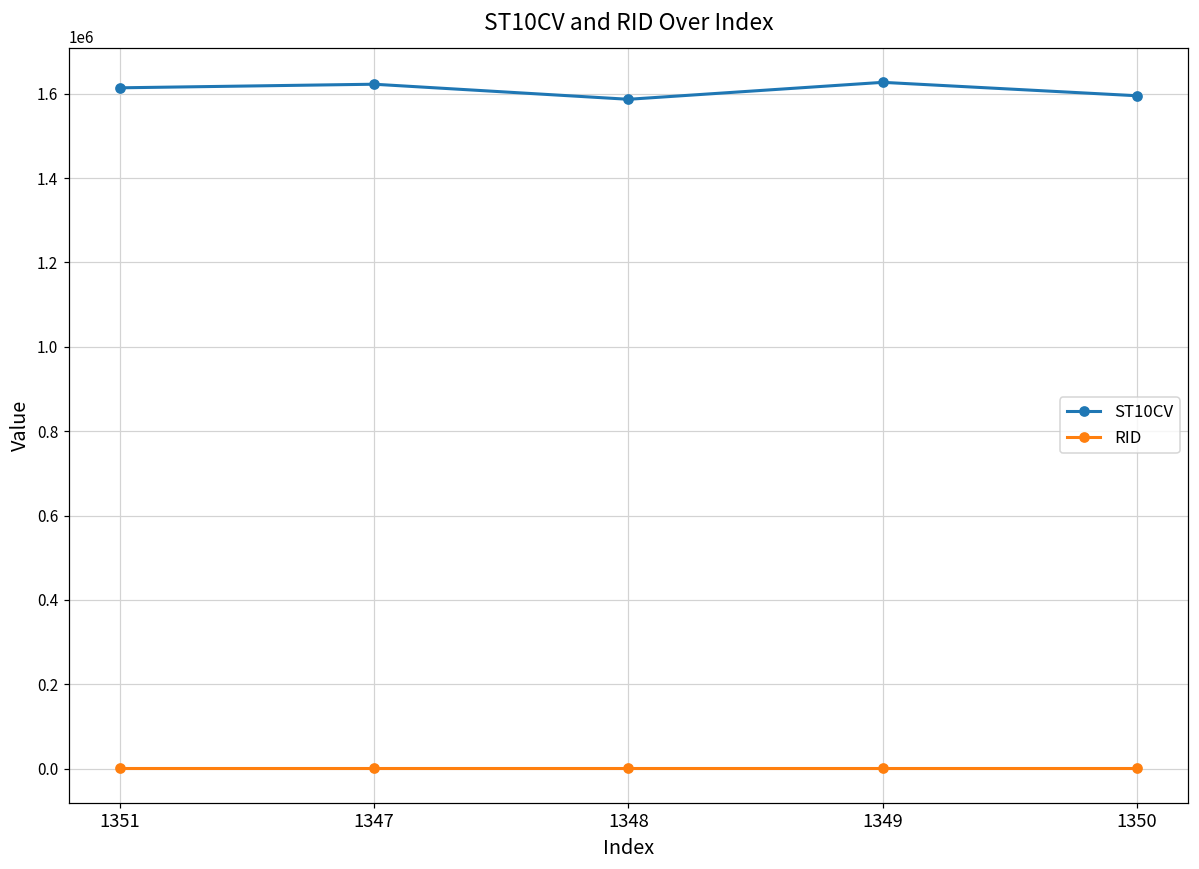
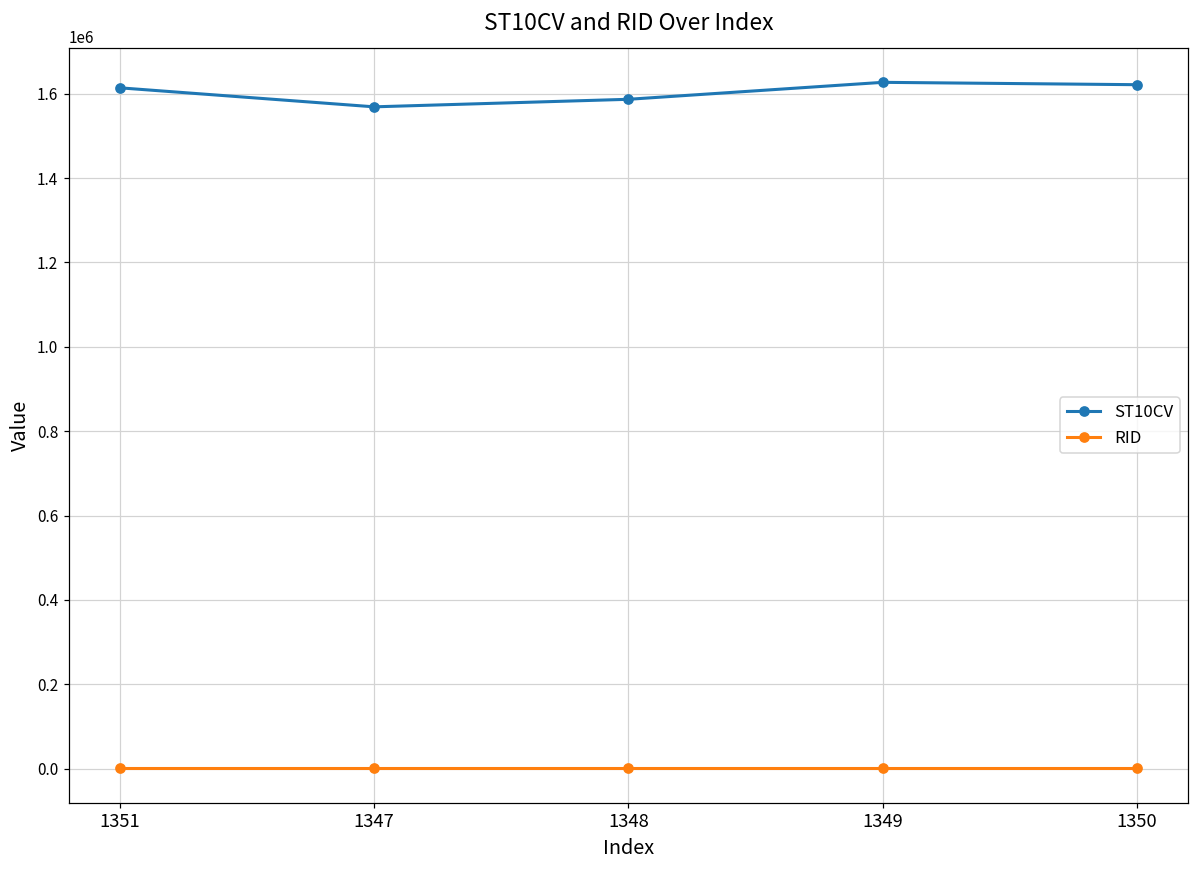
ST10CV, 1347: 1620000 -> 1570000
ST10CV, 1350: 1600000 -> 1620000
